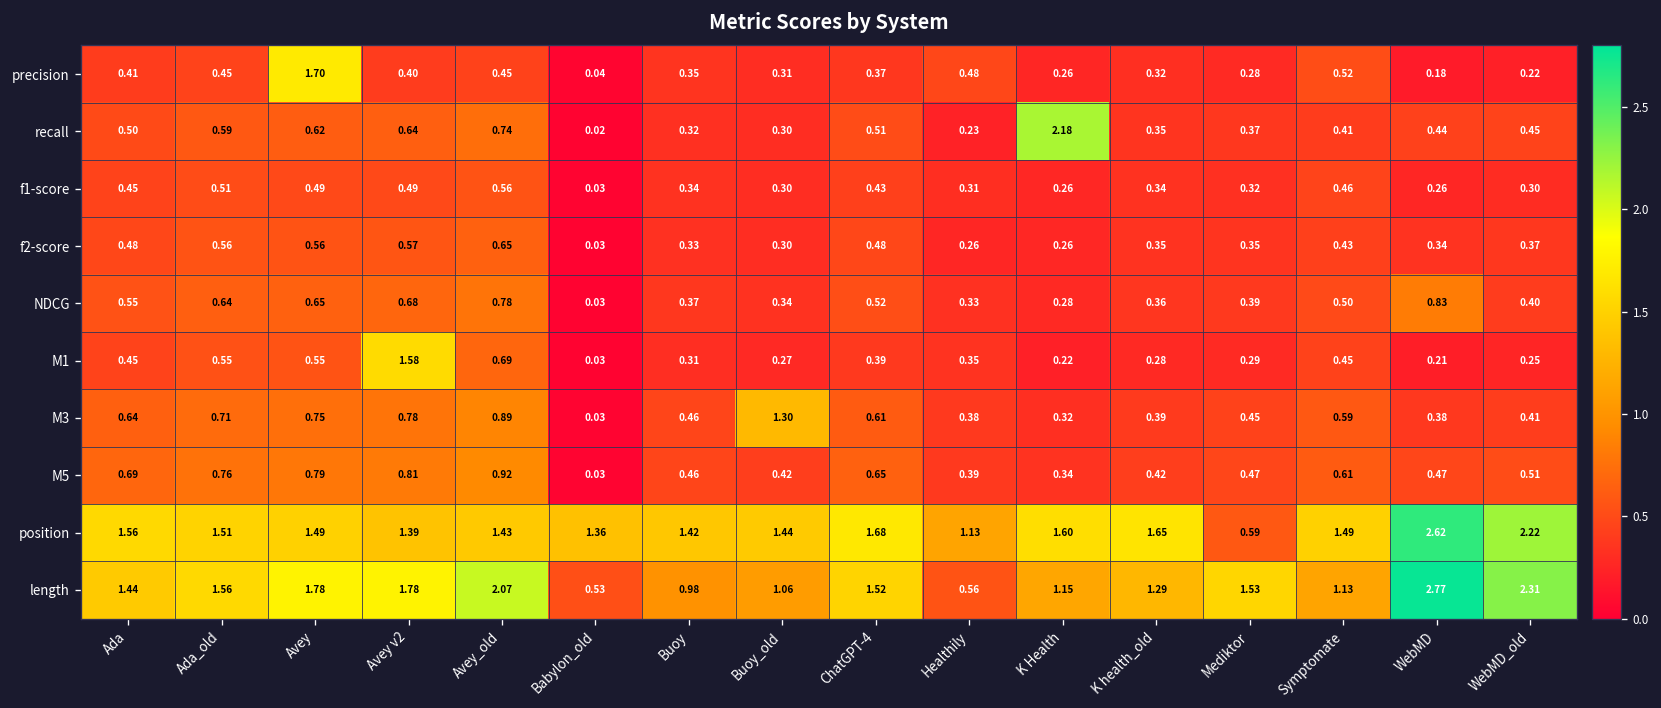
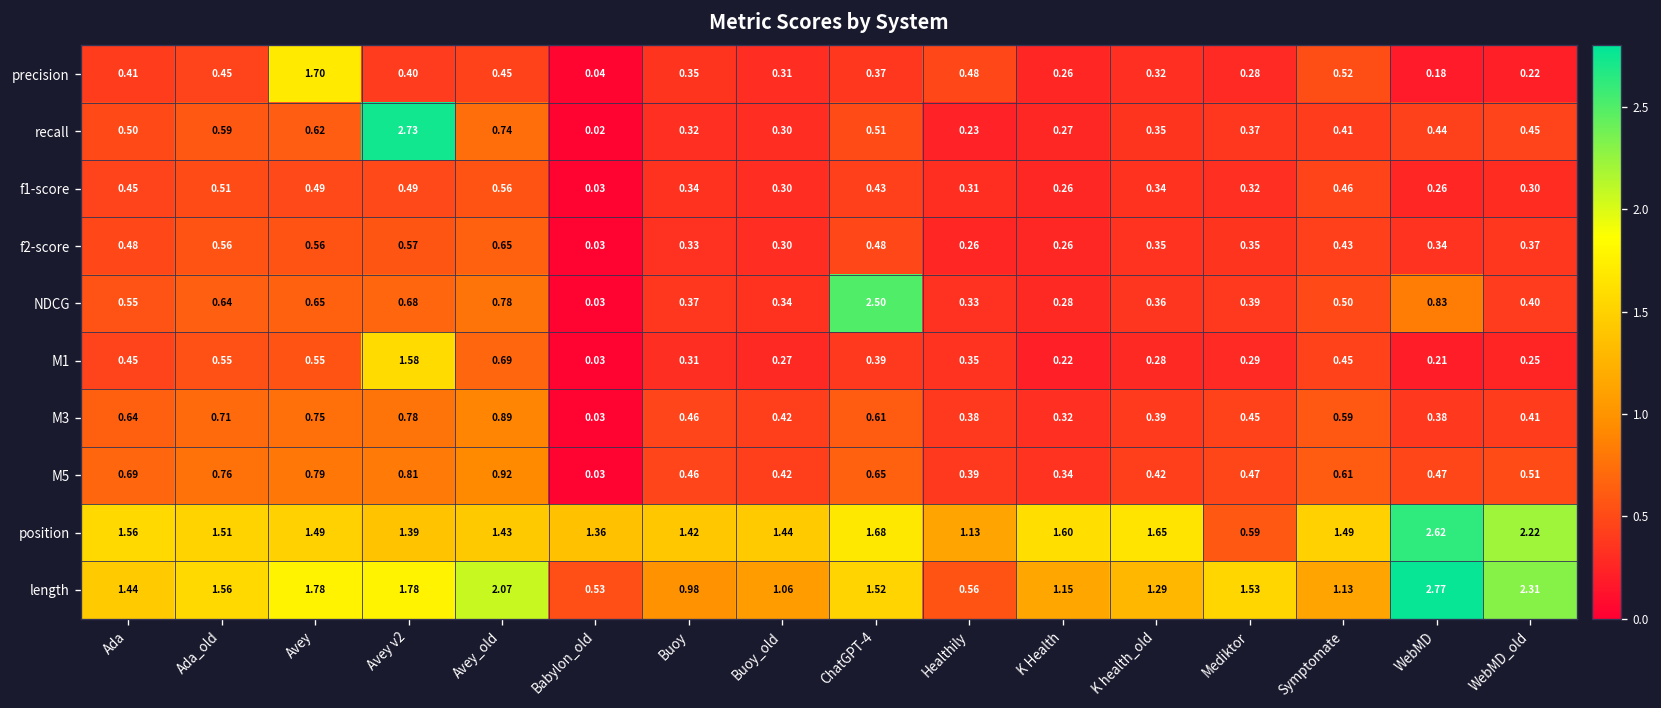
recall, Avey v2: 0.64 -> 2.73
recall, K Health: 2.18 -> 0.27
NDCG, ChatGPT-4: 0.52 -> 2.50
M3, Buoy_old: 1.30 -> 0.42
